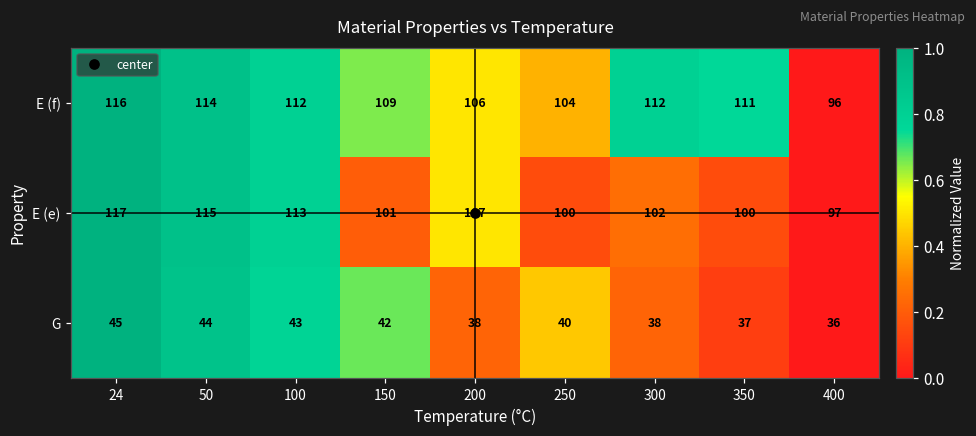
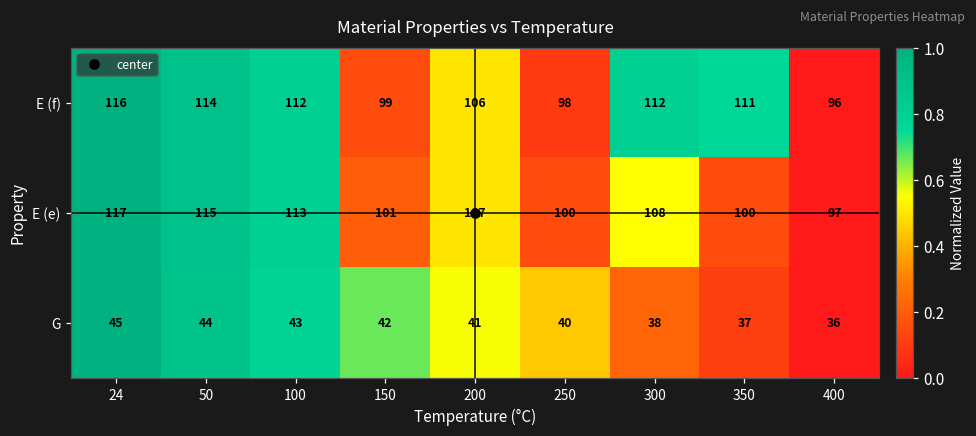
E (f), 150: 109 -> 99
E (f), 250: 104 -> 98
E (e), 300: 102 -> 108
G, 200: 38 -> 41
